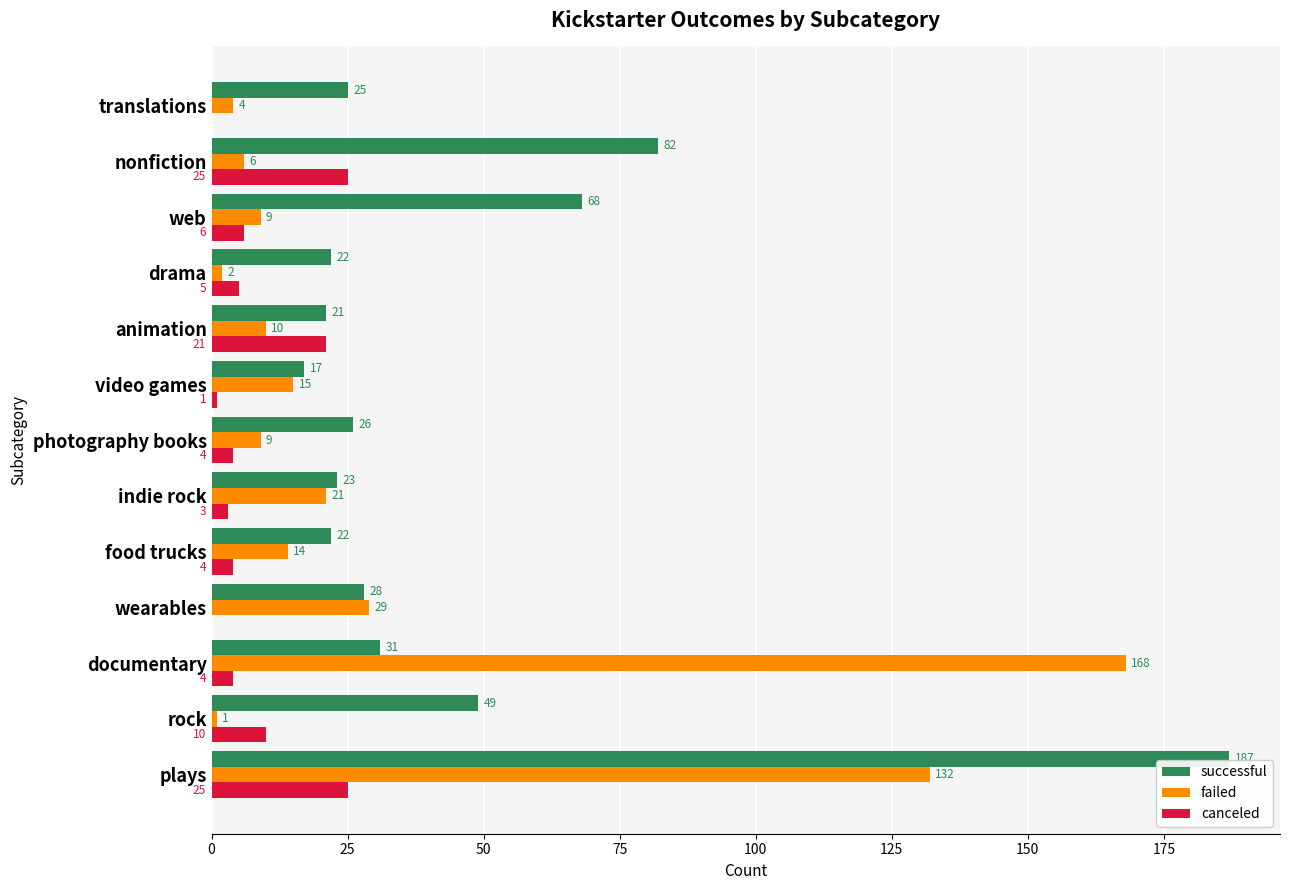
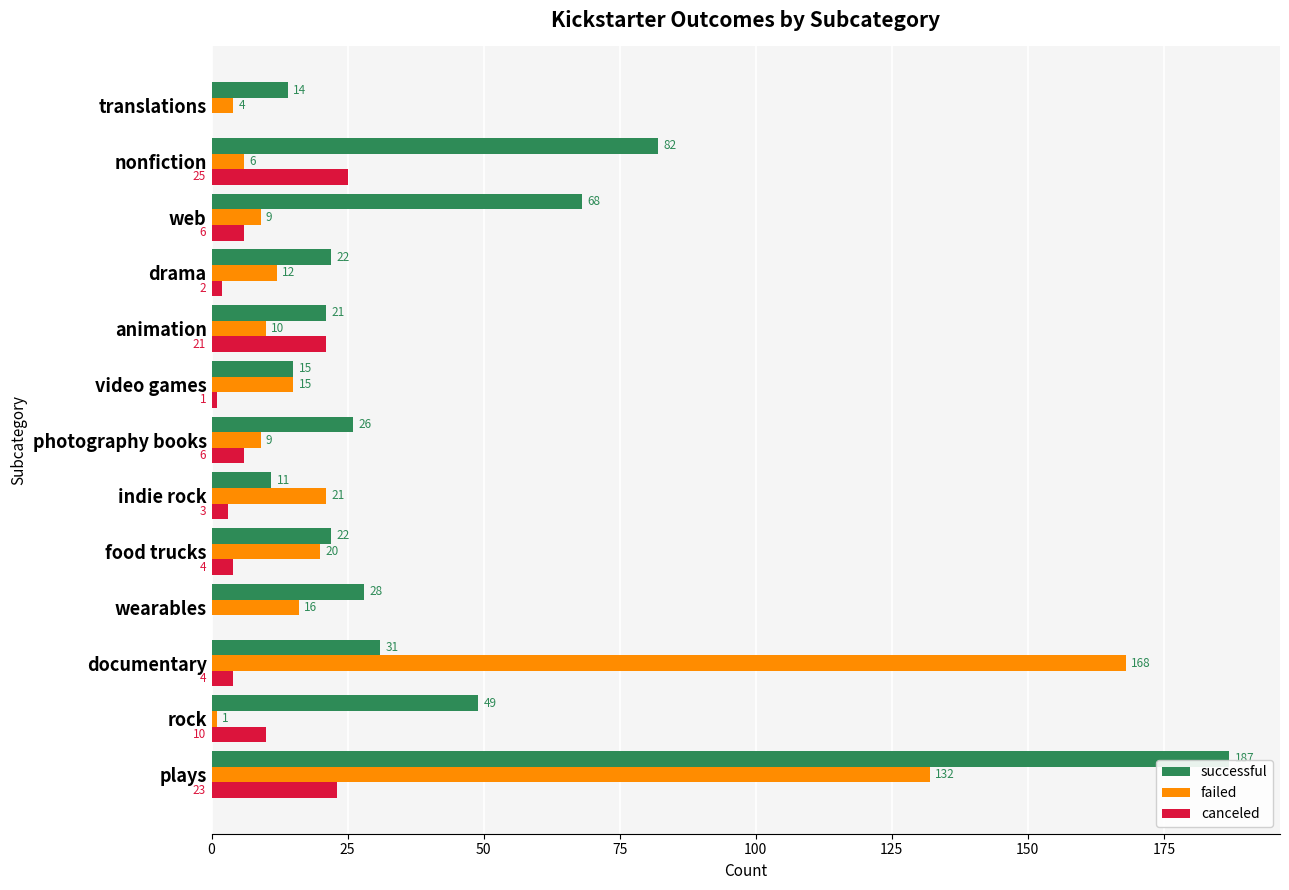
successful, translations: 25 -> 14
failed, drama: 2 -> 12
canceled, drama: 5 -> 2
successful, video games: 17 -> 15
canceled, photography books: 4 -> 6
successful, indie rock: 23 -> 11
failed, food trucks: 14 -> 20
failed, wearables: 29 -> 16
canceled, plays: 25 -> 23
